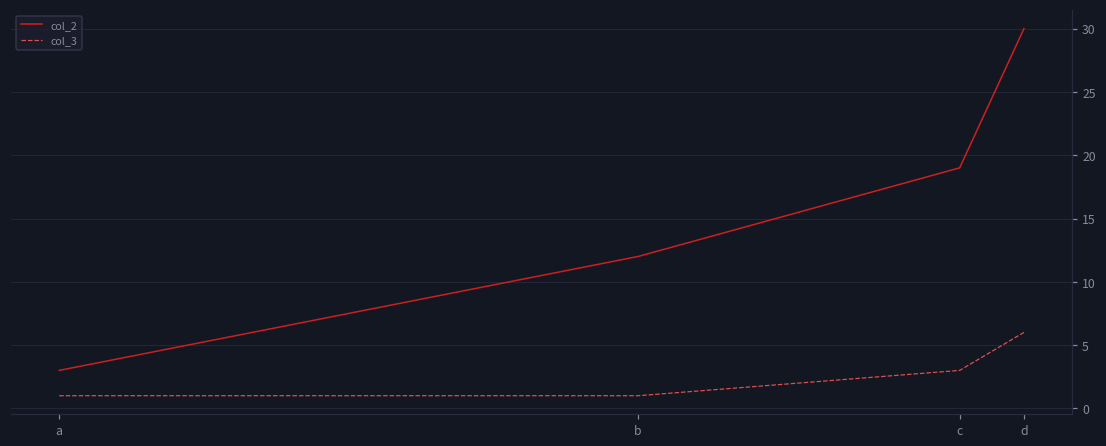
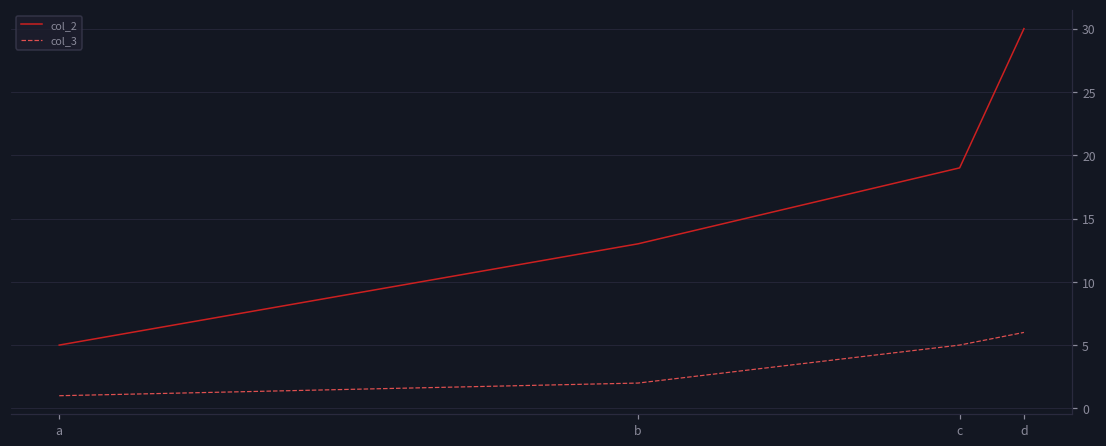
col_2, a: 3 -> 5
col_2, b: 12 -> 13
col_3, b: 1 -> 2
col_3, c: 3 -> 5
